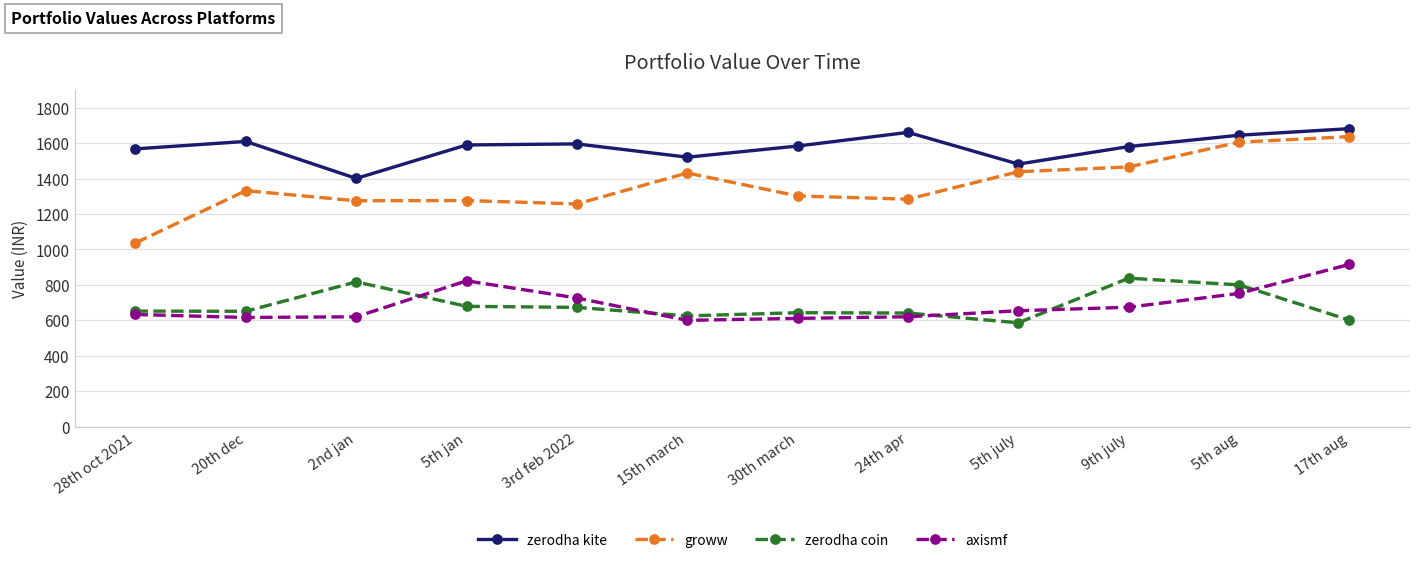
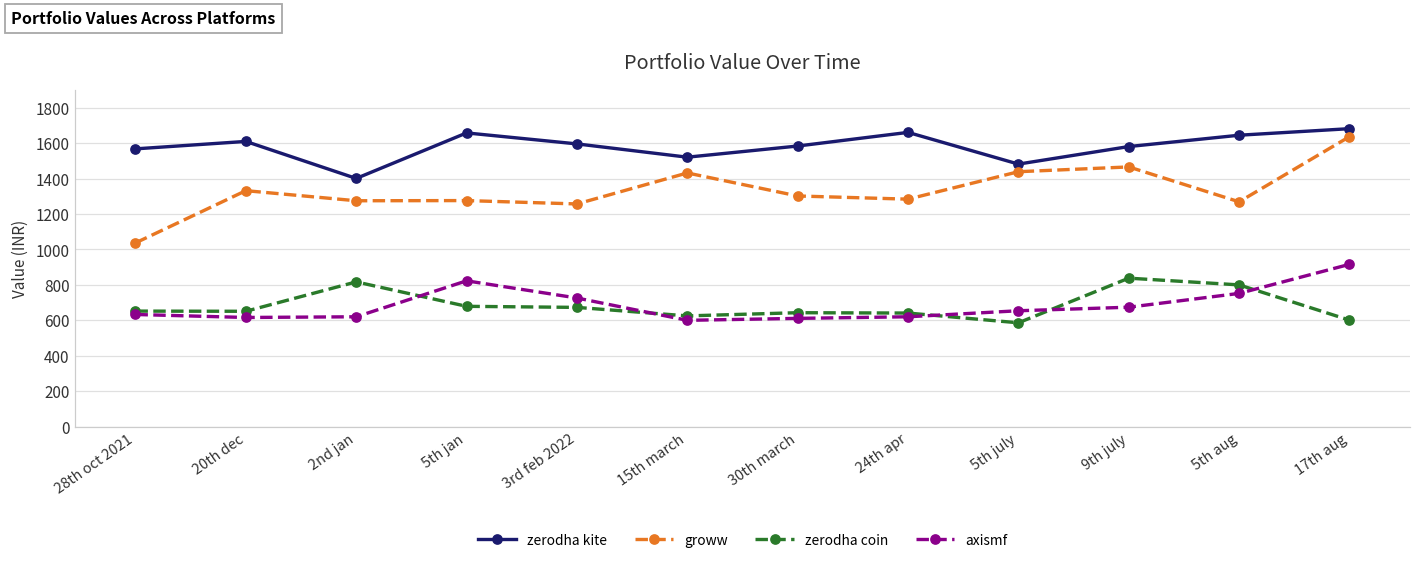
zerodha kite, 5th jan: 1590 -> 1660
groww, 5th aug: 1610 -> 1270
